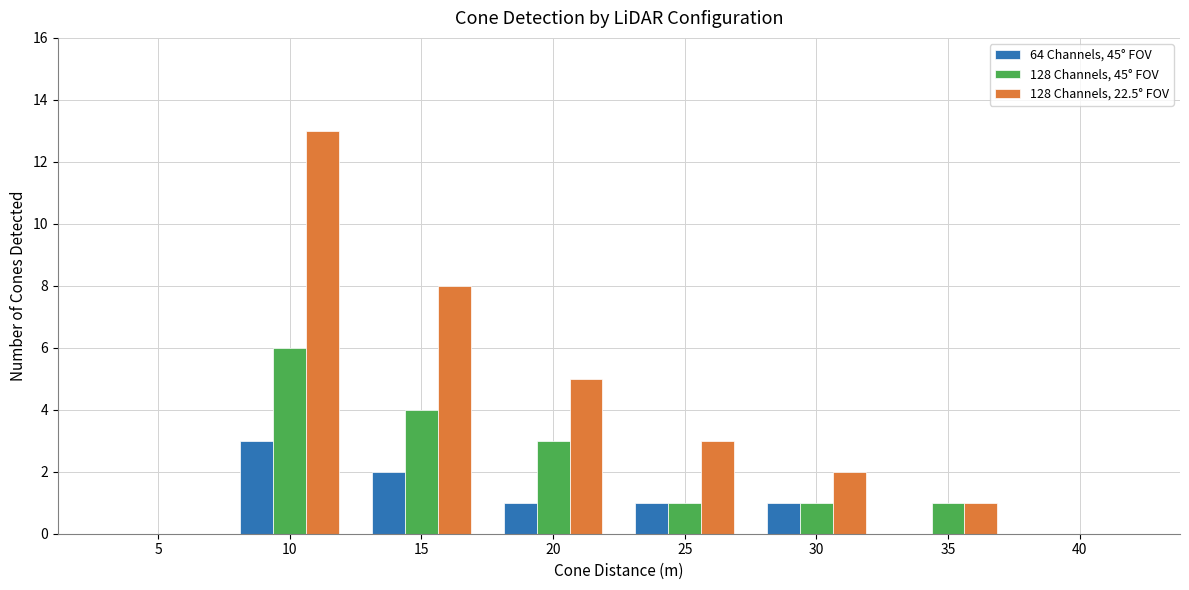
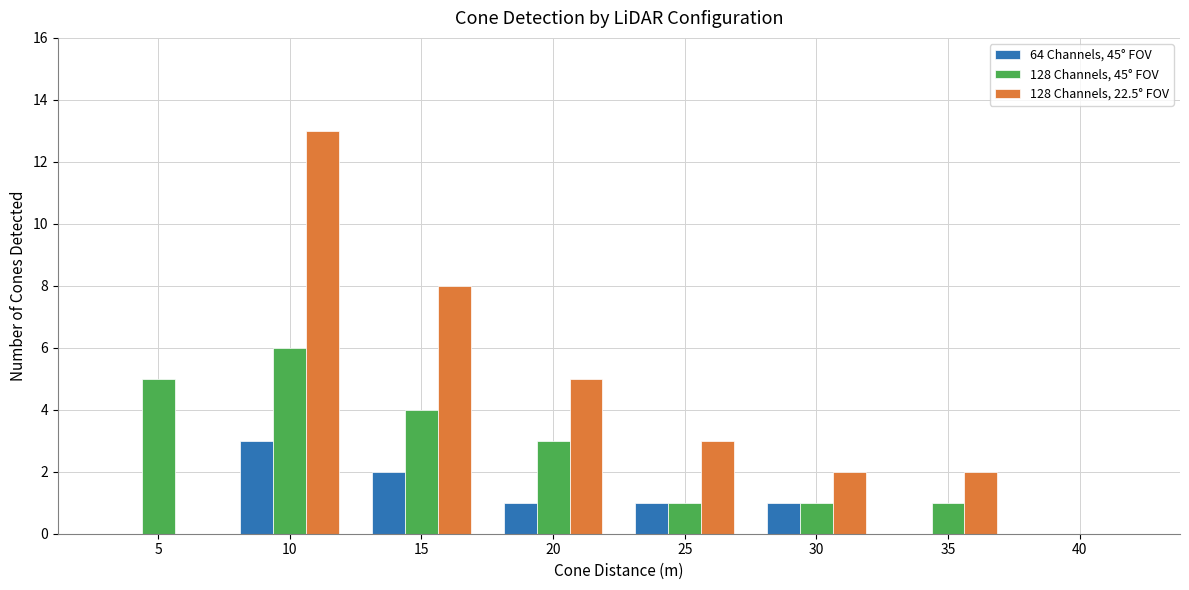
128 Channels, 45° FOV, 5: 0 -> 5
128 Channels, 22.5° FOV, 35: 1 -> 2
